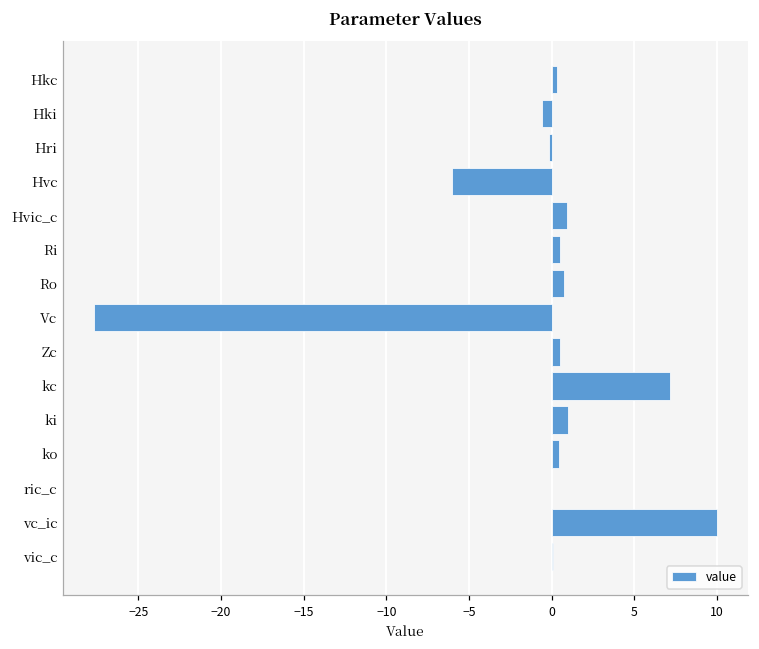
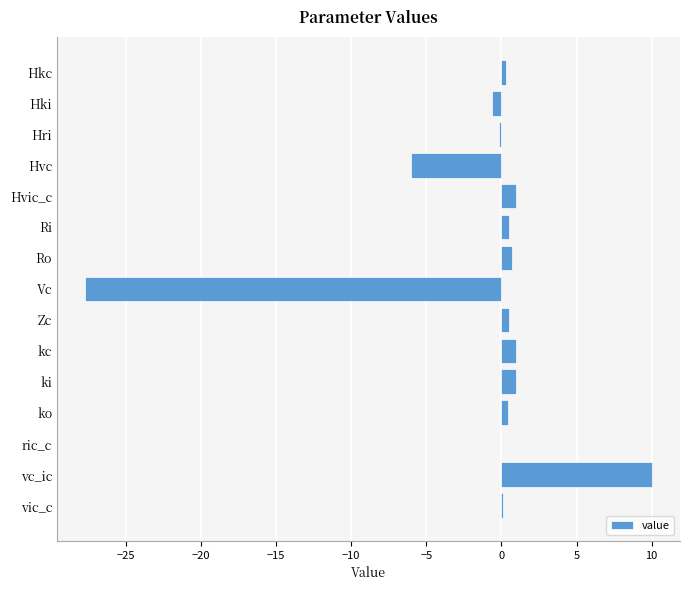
kc: 7.2 -> 1.0
